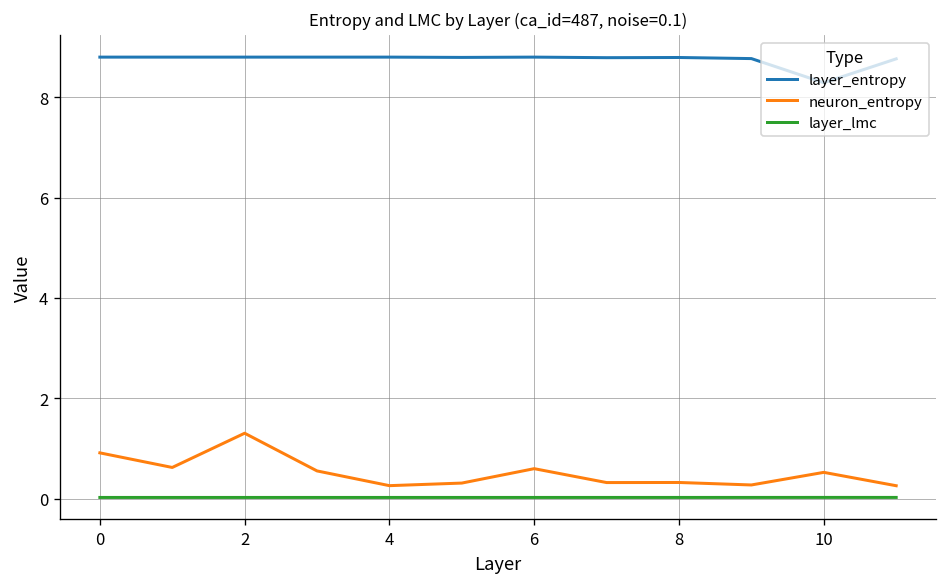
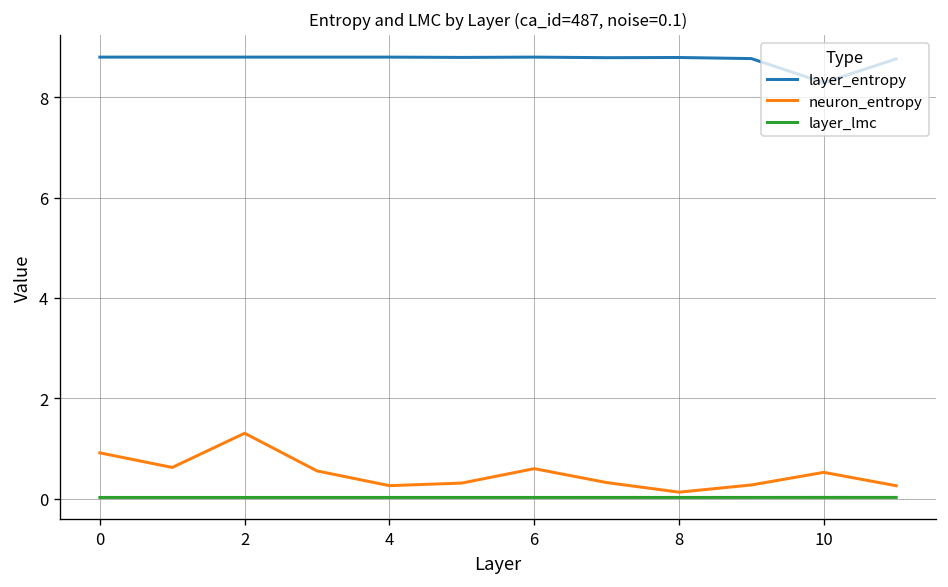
neuron_entropy, 8: 0.3 -> 0.1
